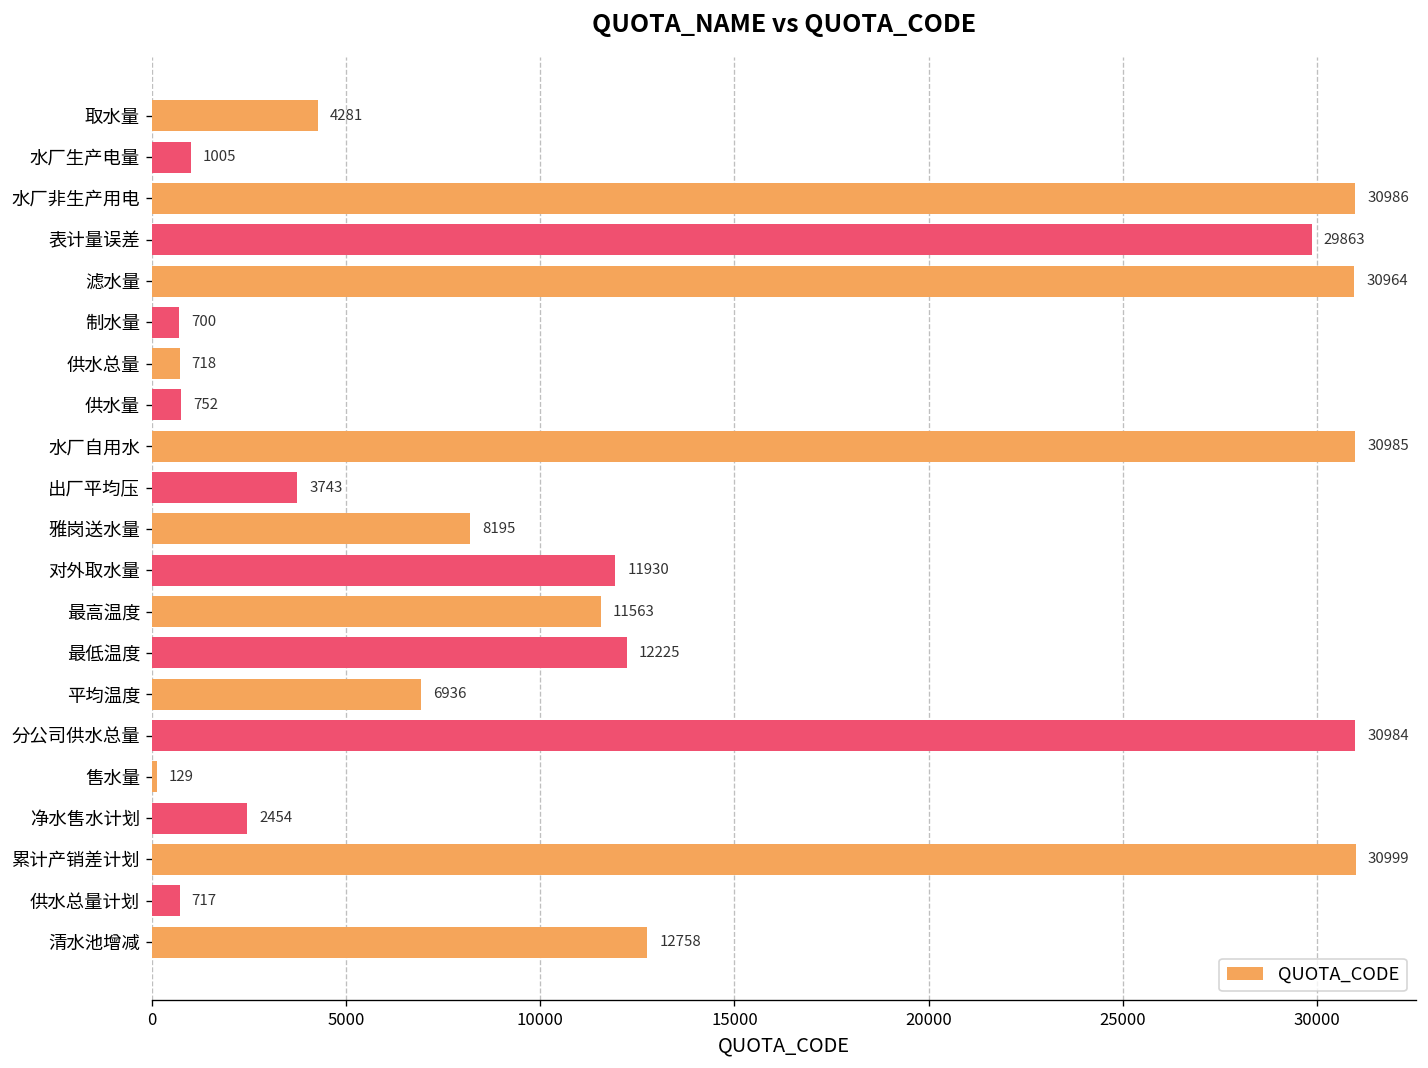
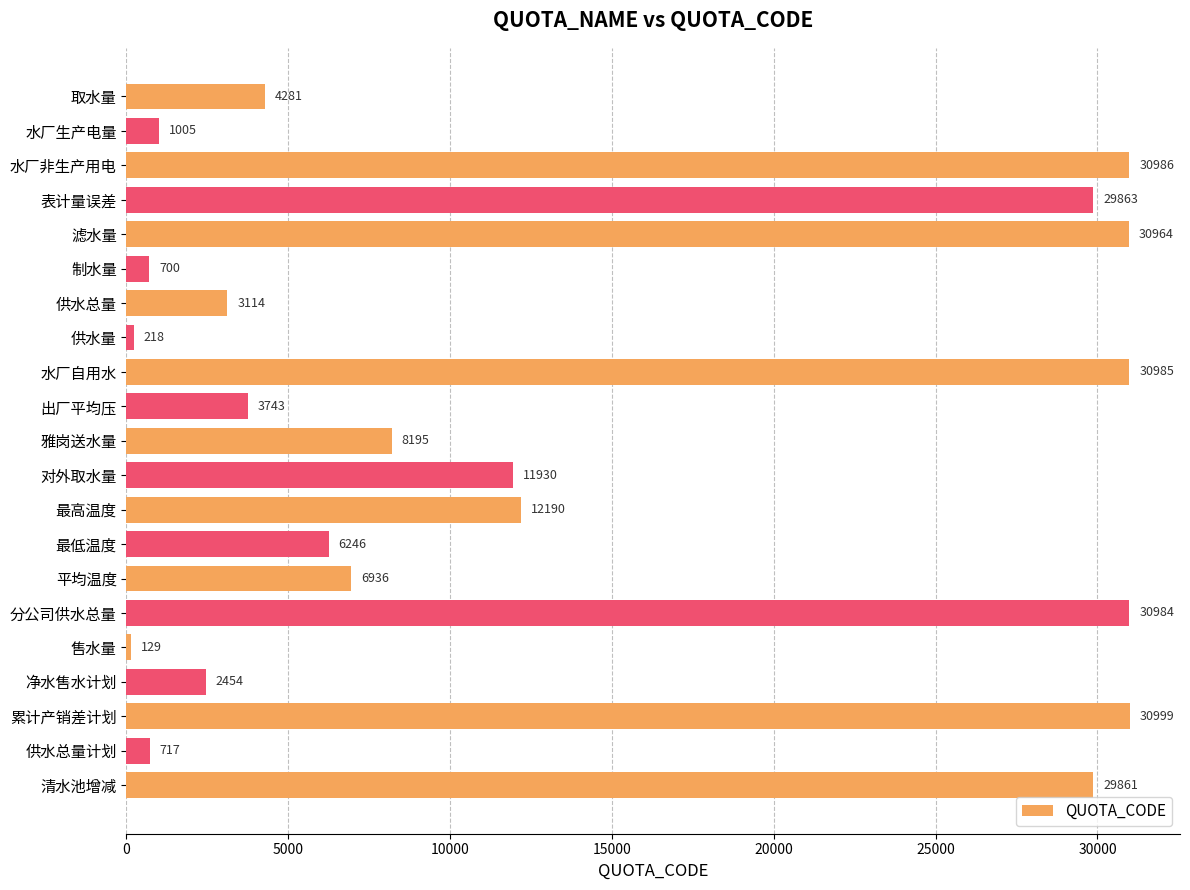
供水总量: 718 -> 3114
供水量: 752 -> 218
最高温度: 11563 -> 12190
最低温度: 12225 -> 6246
清水池增减: 12758 -> 29861
